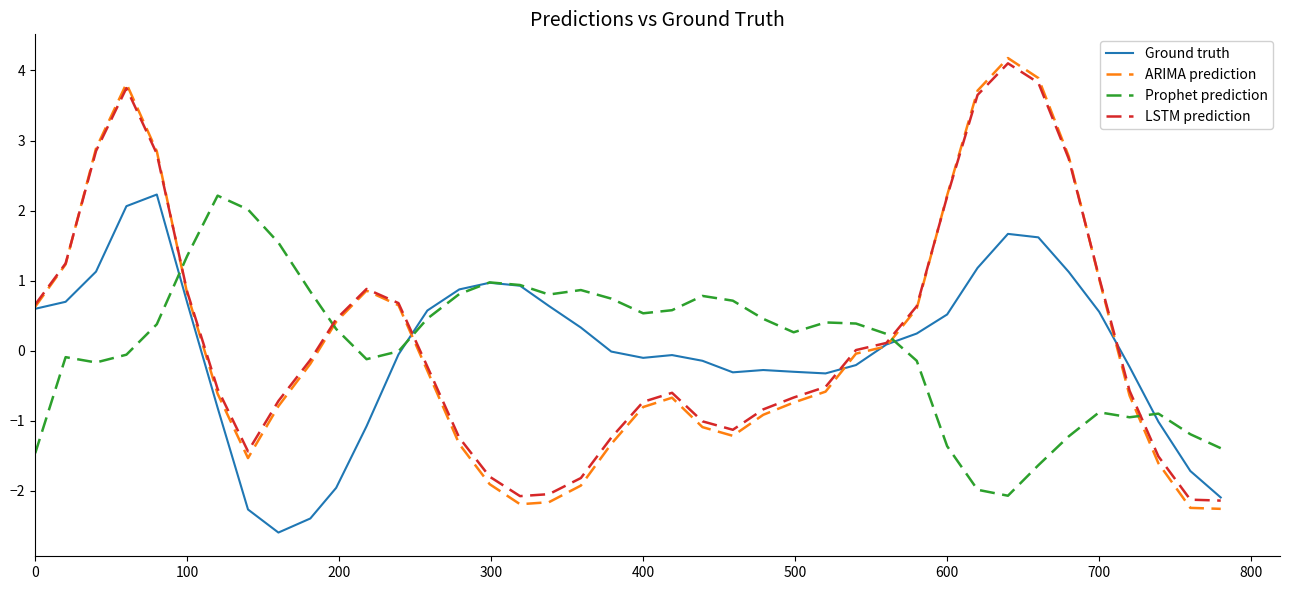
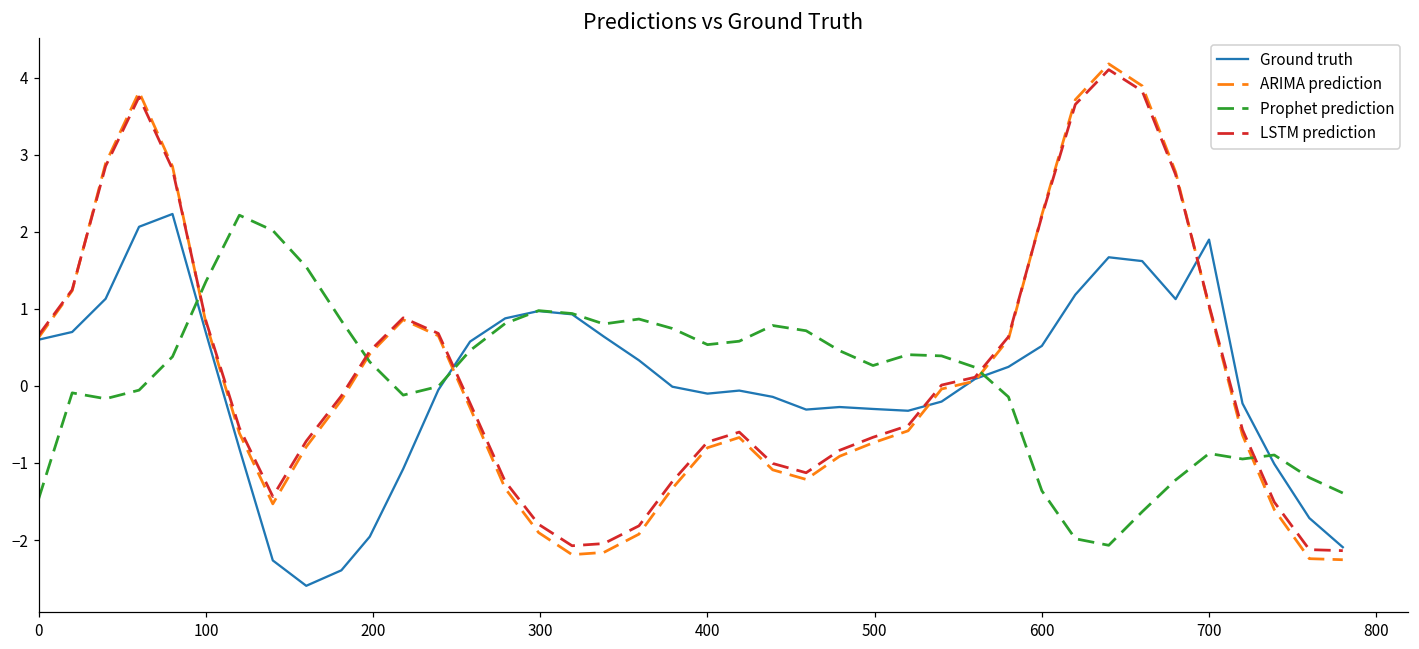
Ground truth, 700: 0.6 -> 1.9
